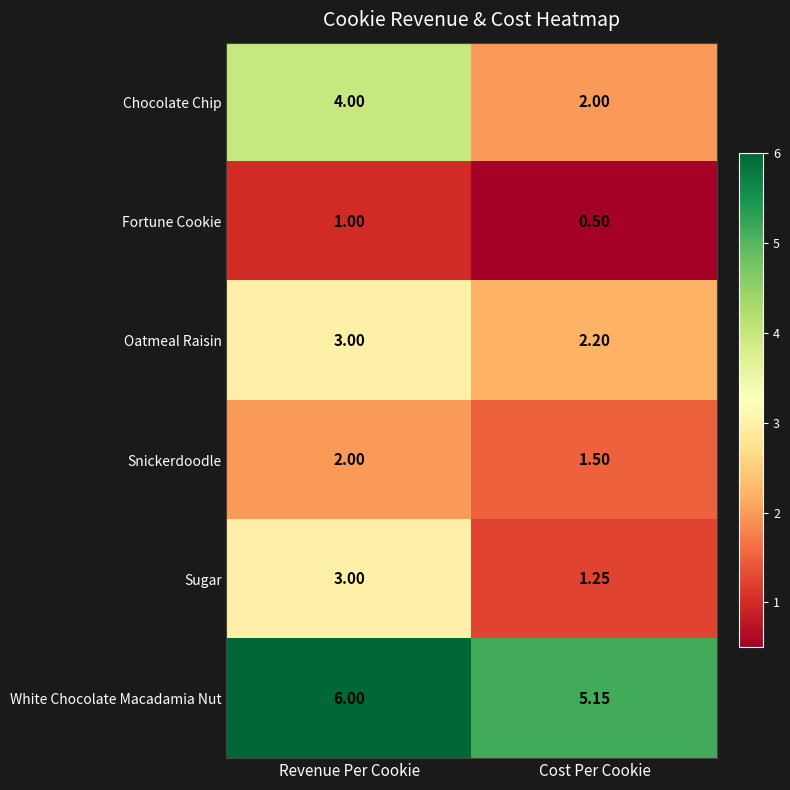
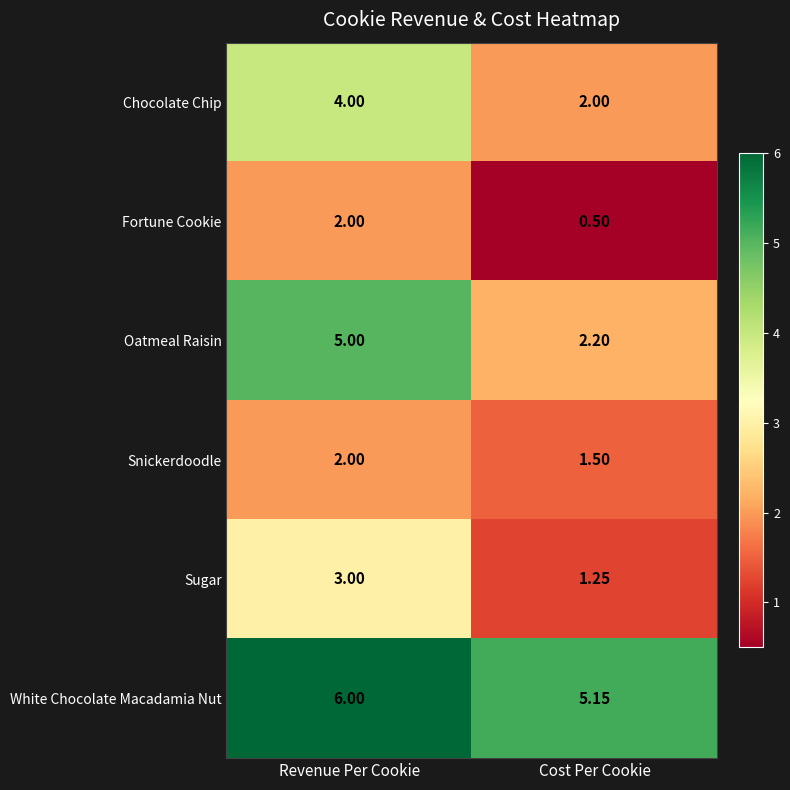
Fortune Cookie, Revenue Per Cookie: 1.00 -> 2.00
Oatmeal Raisin, Revenue Per Cookie: 3.00 -> 5.00
